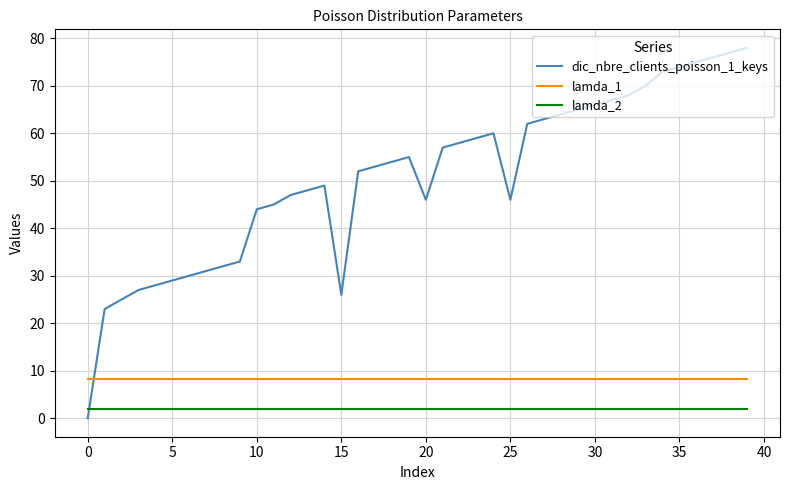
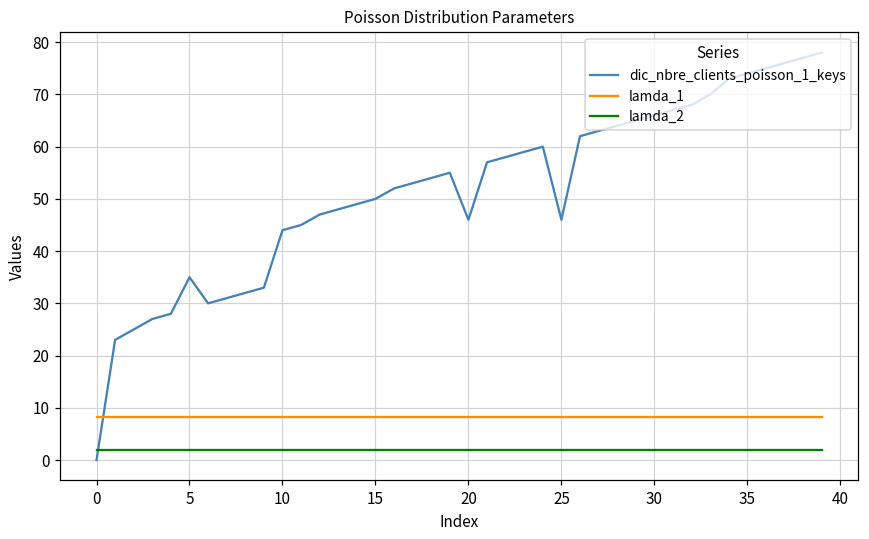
dic_nbre_clients_poisson_1_keys, 5: 29 -> 35
dic_nbre_clients_poisson_1_keys, 15: 26 -> 50
